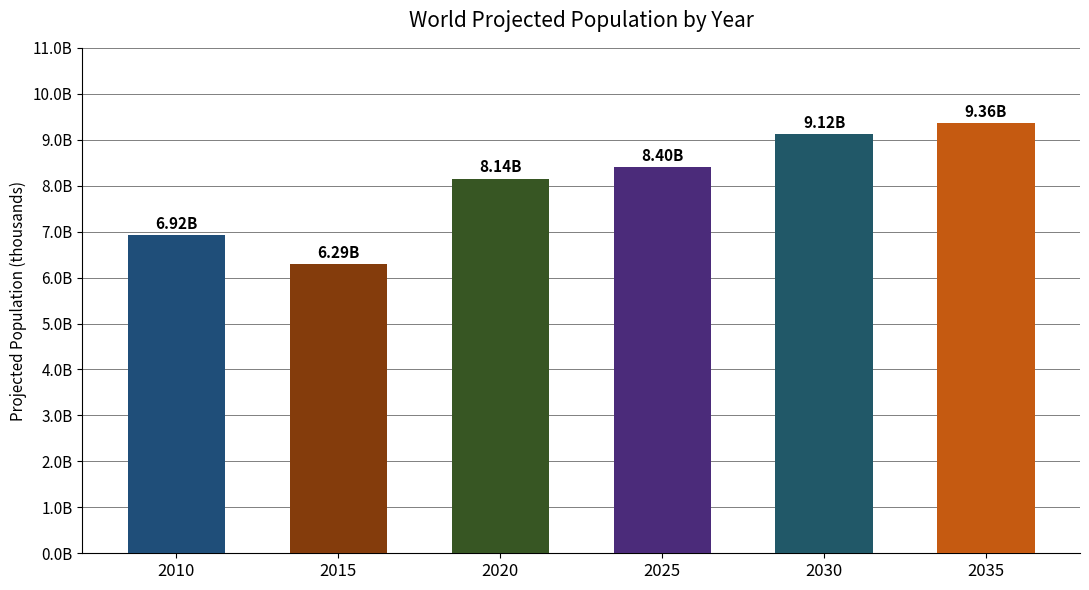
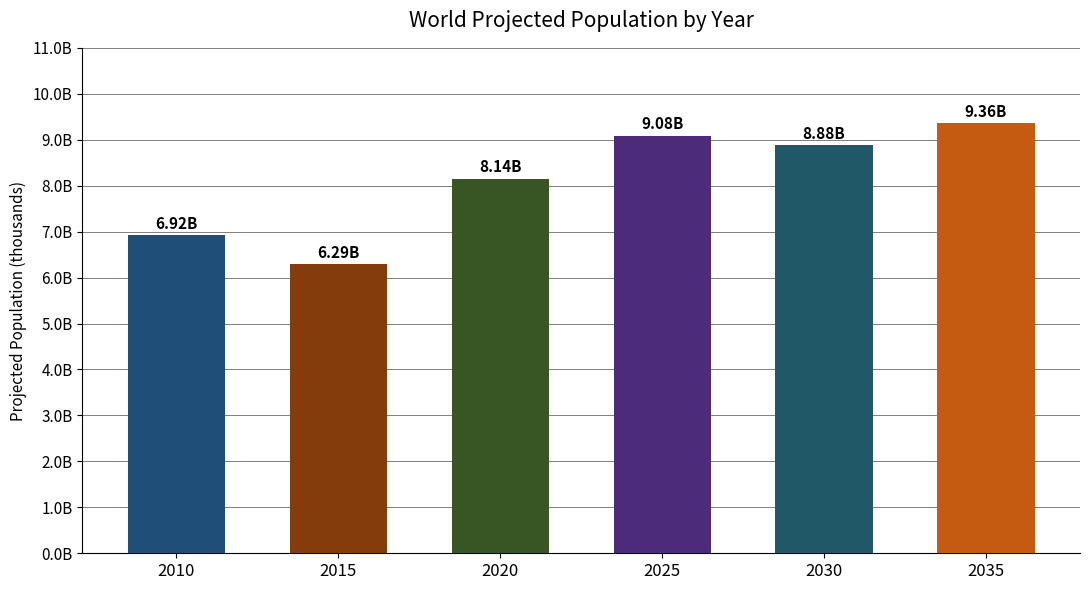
2025: 8.40B -> 9.08B
2030: 9.12B -> 8.88B
